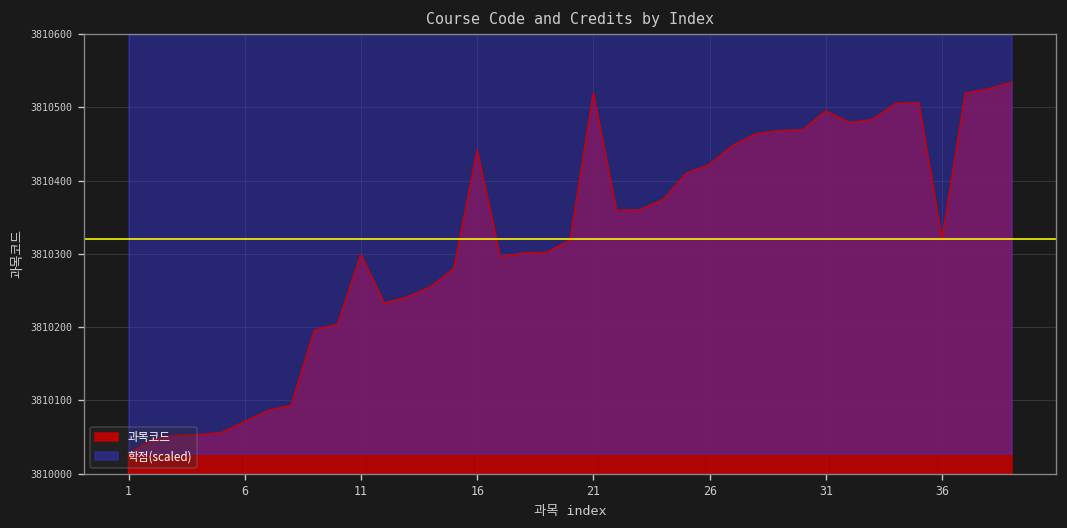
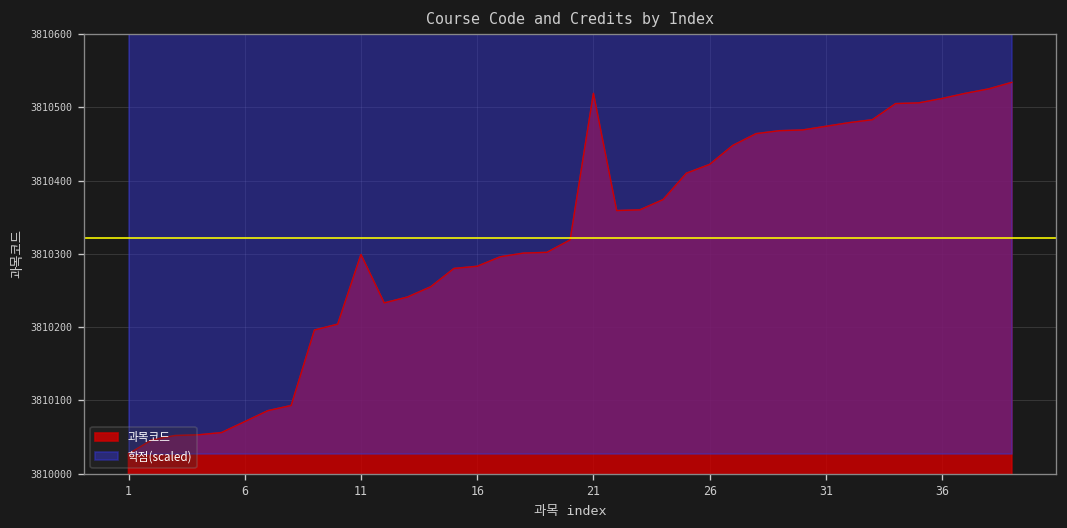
과목코드, 16: 3810440 -> 3810280
과목코드, 31: 3810500 -> 3810470
과목코드, 36: 3810320 -> 3810510
